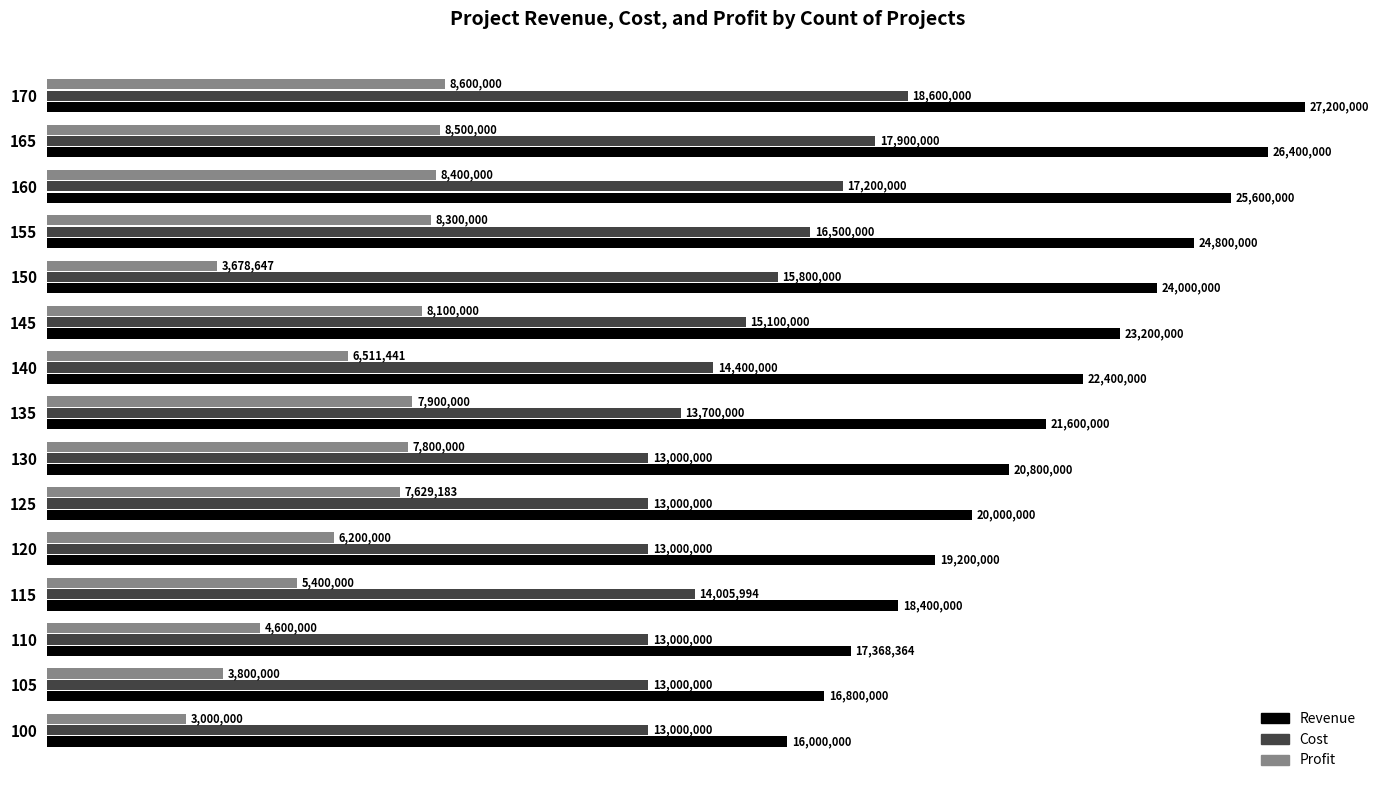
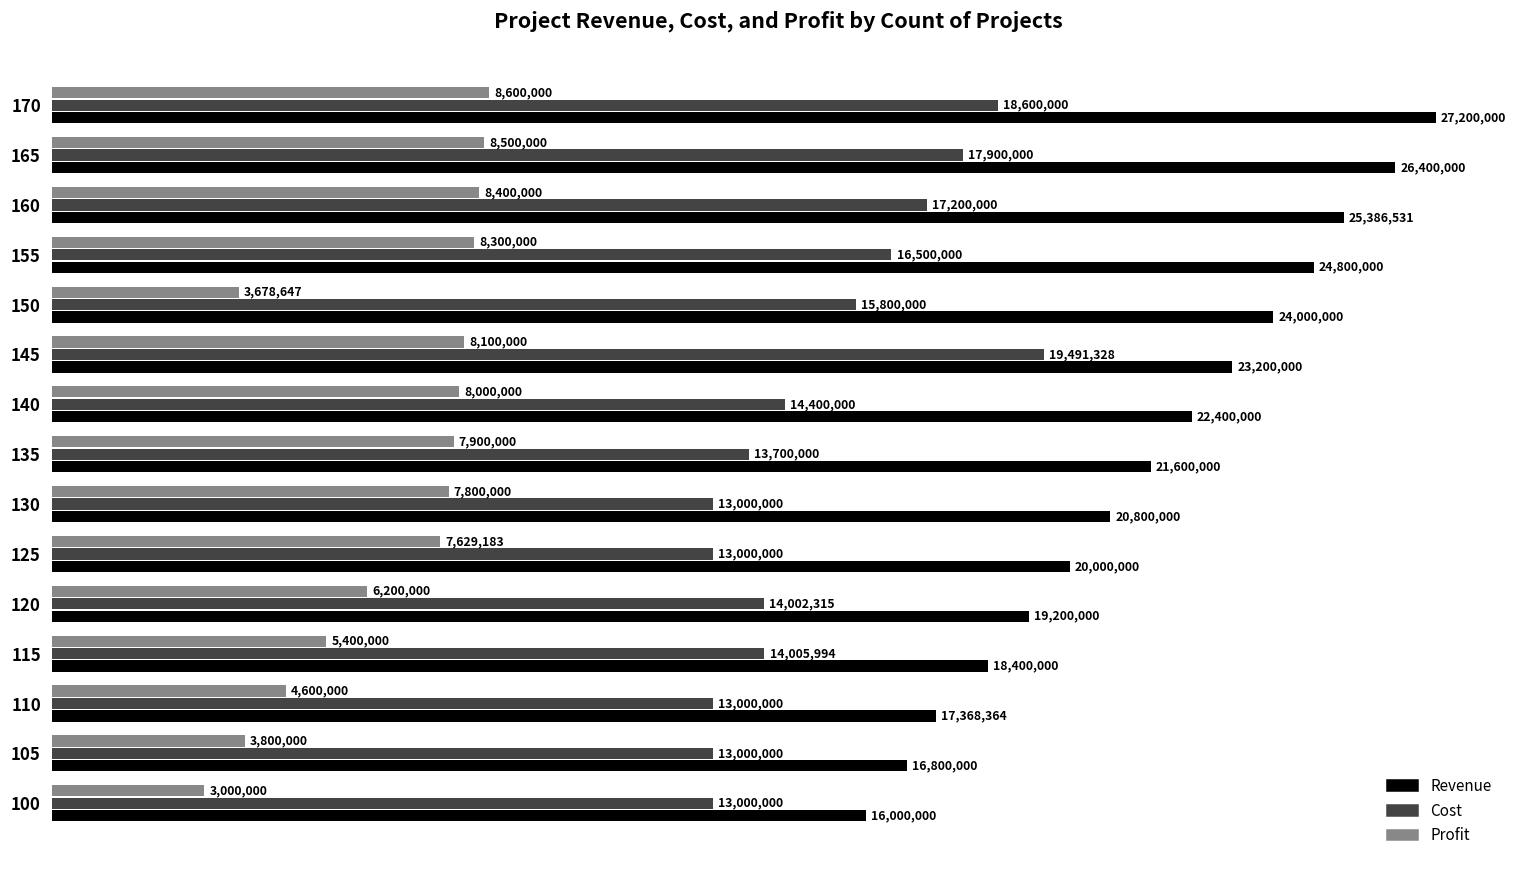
Revenue, 160: 25,600,000 -> 25,386,531
Cost, 145: 15,100,000 -> 19,491,328
Profit, 140: 6,511,441 -> 8,000,000
Cost, 120: 13,000,000 -> 14,002,315
